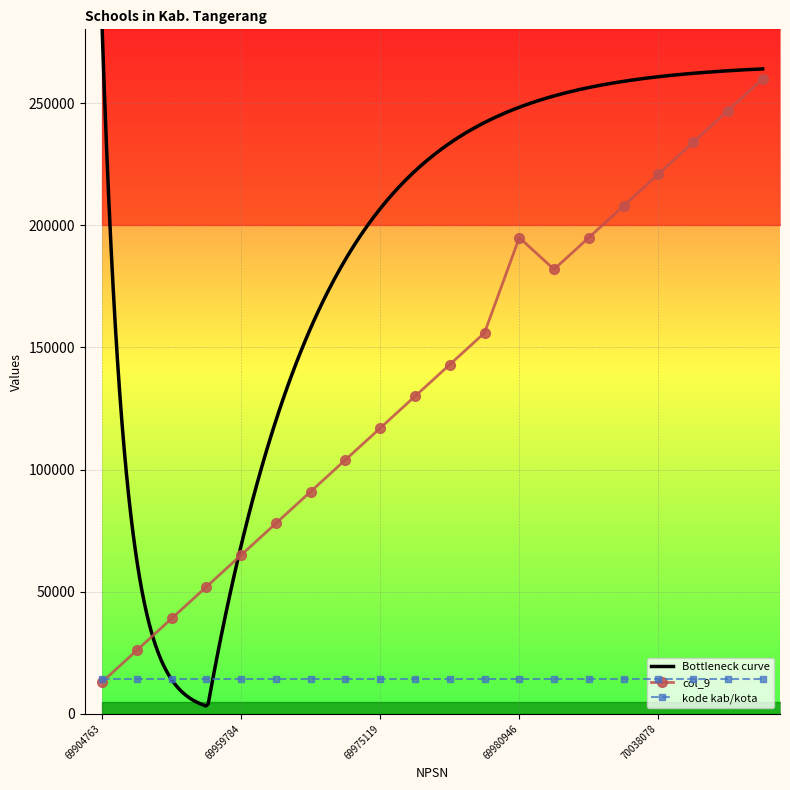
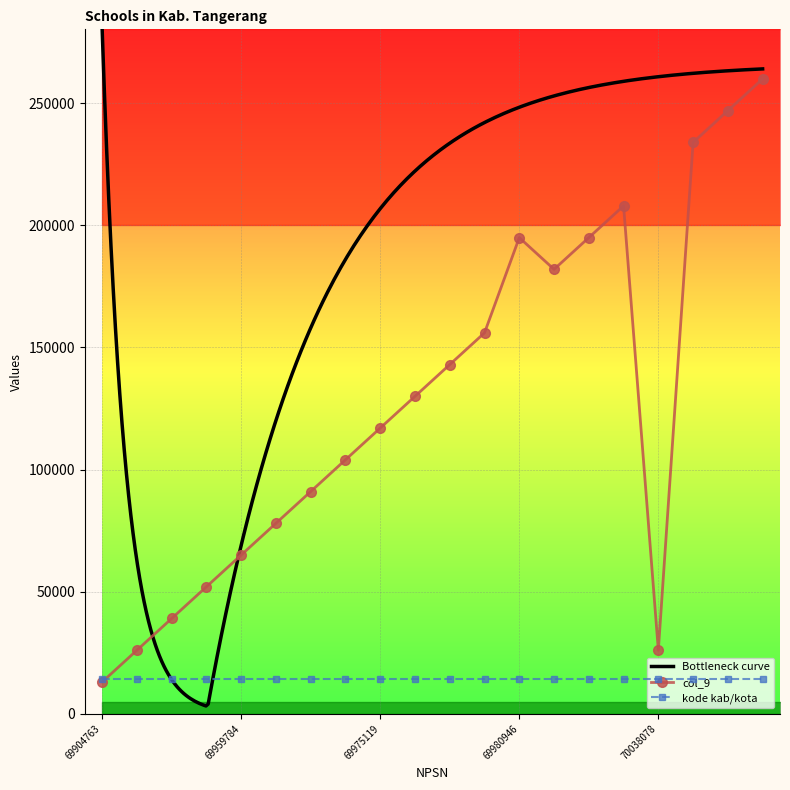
col_9, 70038078: 221000 -> 26000
